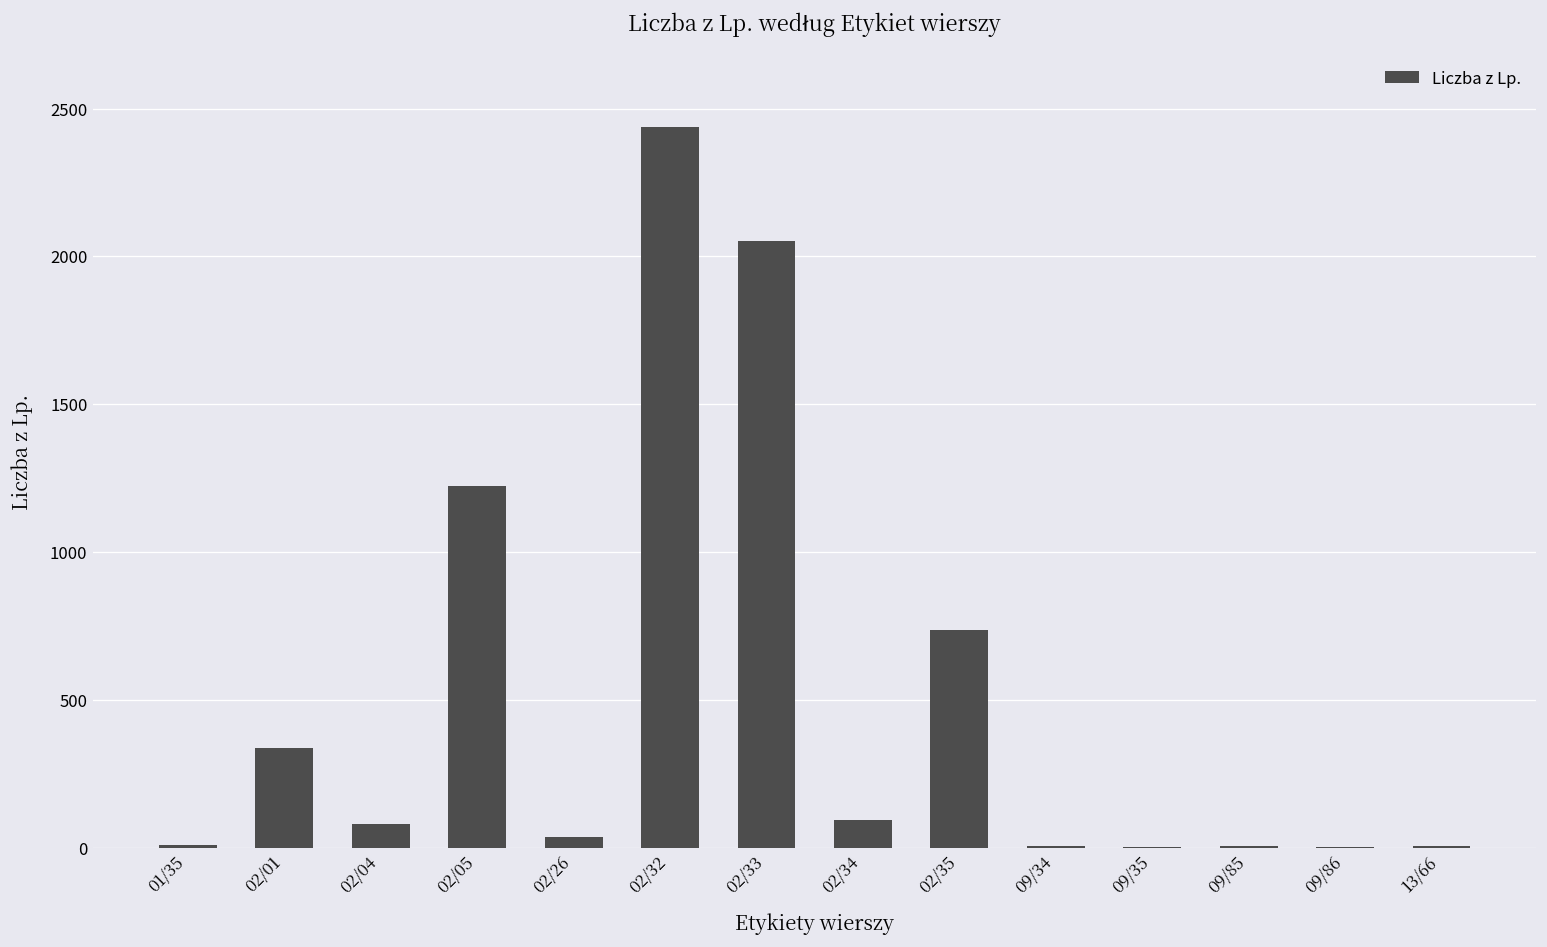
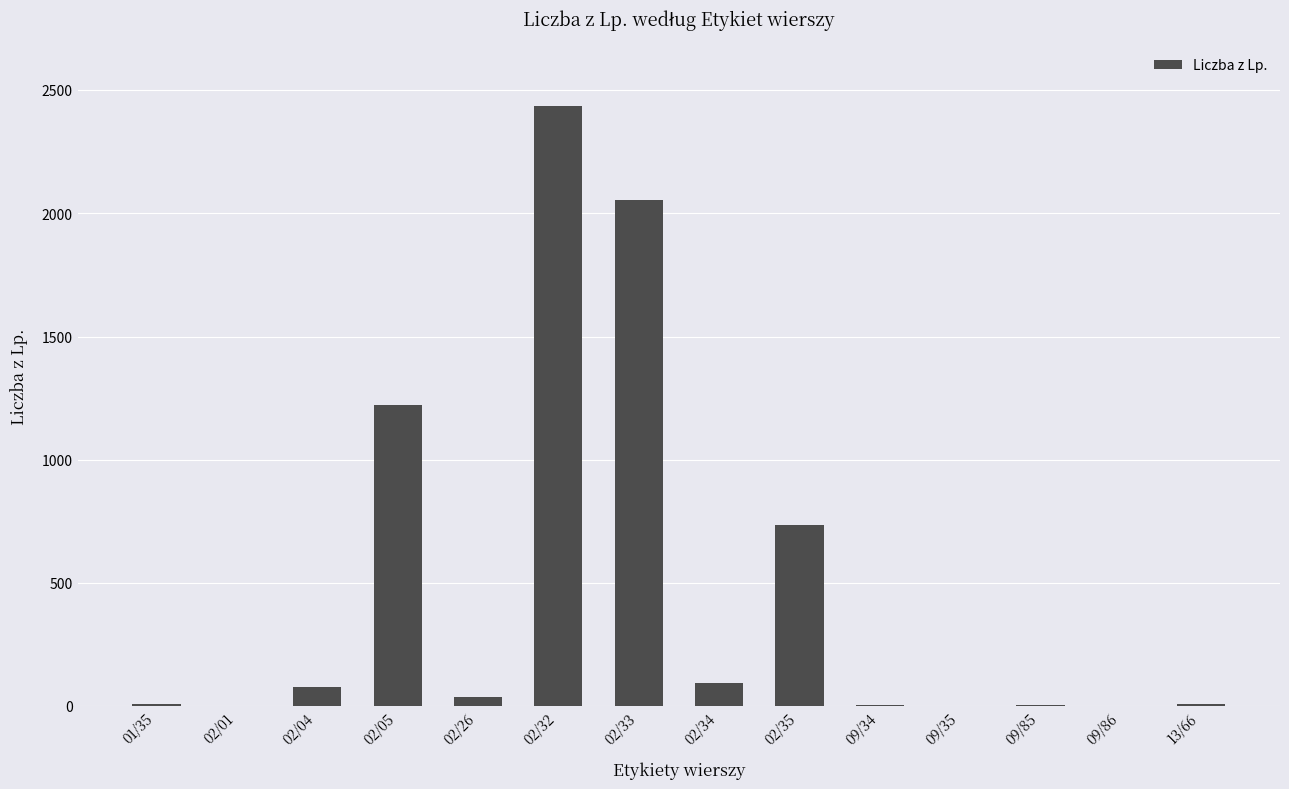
02/01: 340 -> 0
